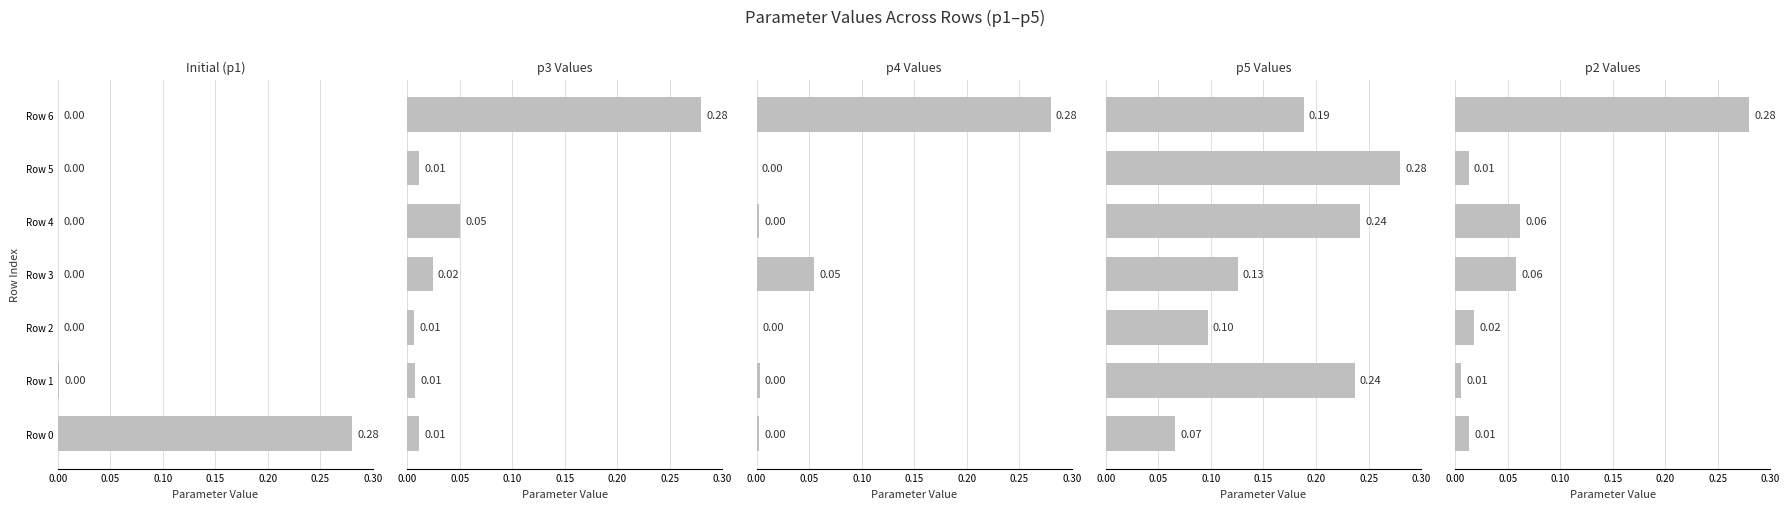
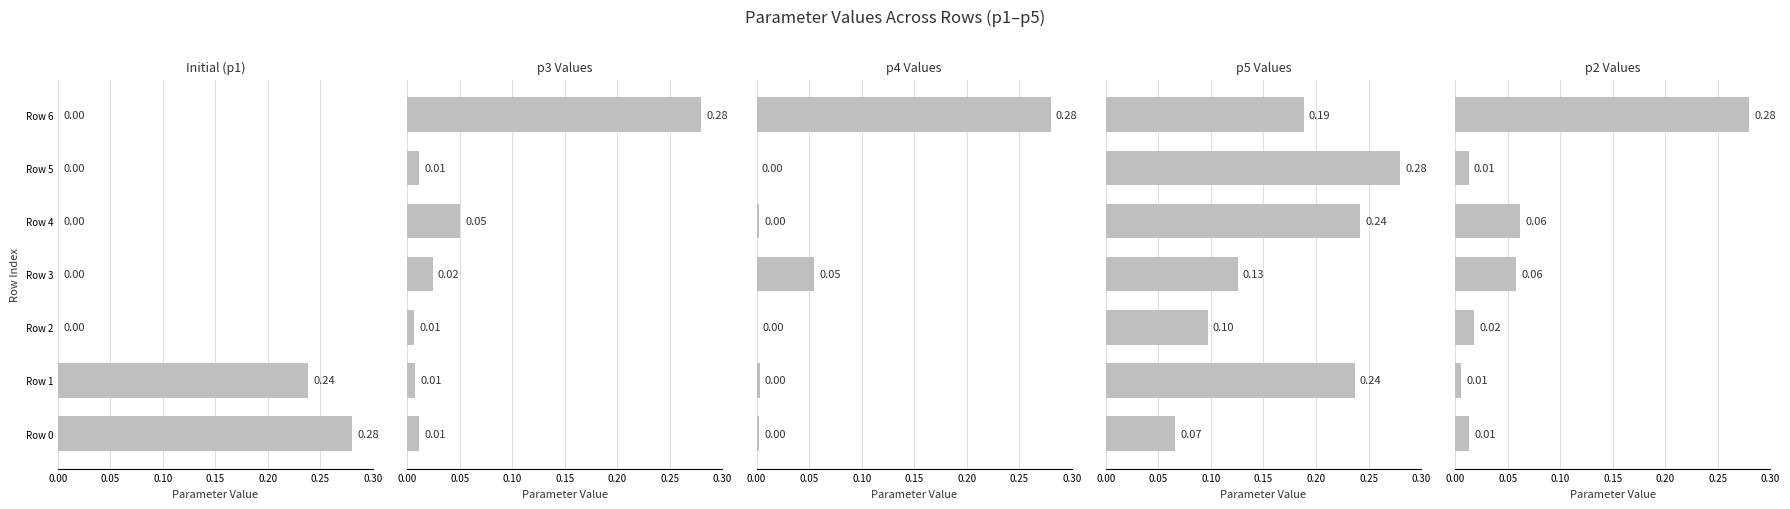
Initial (p1), Row 1: 0.00 -> 0.24
